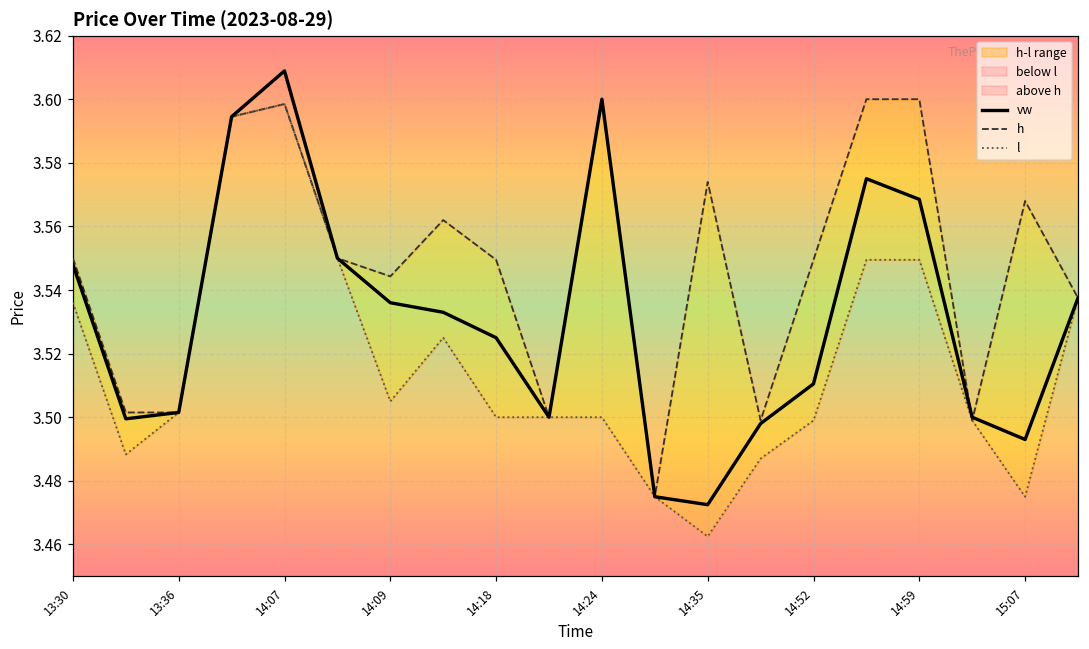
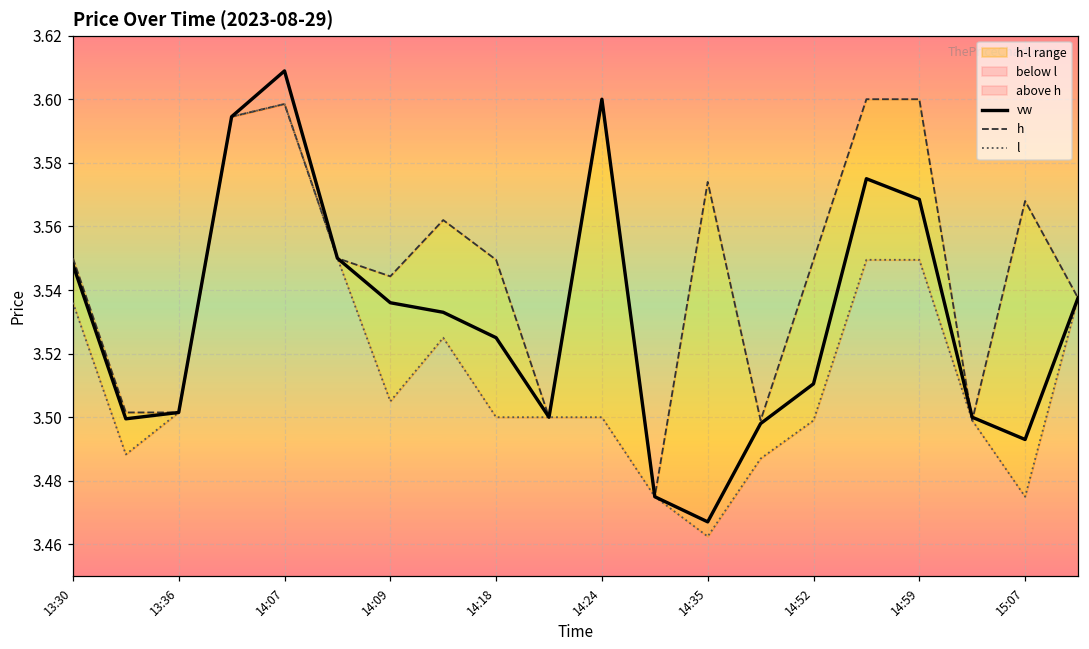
vw, 14:35: 3.473 -> 3.467
